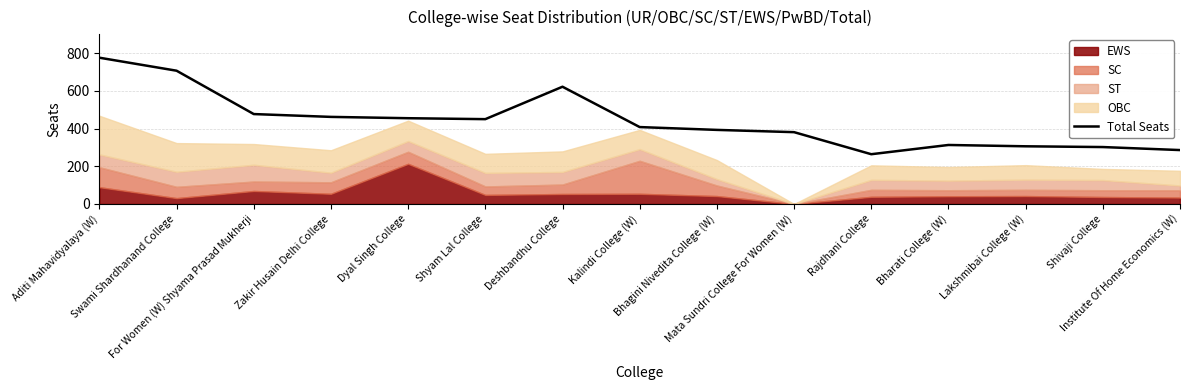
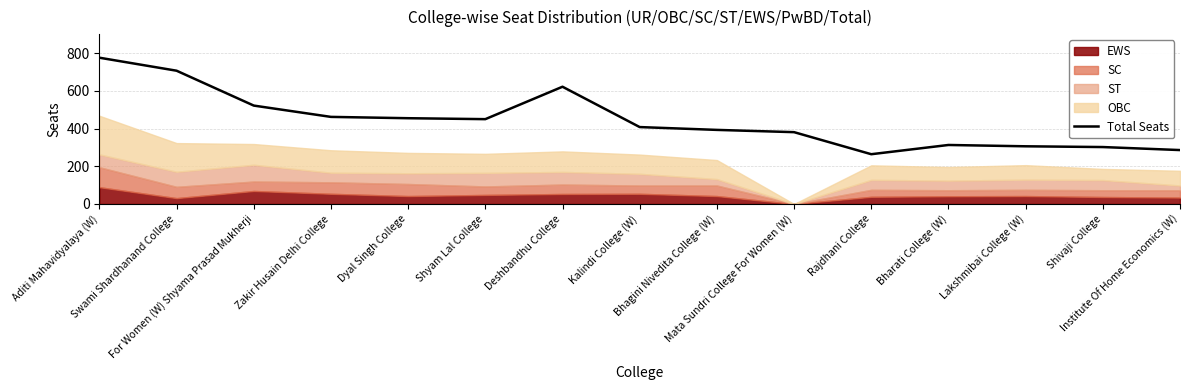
Total Seats, For Women (W) Shyama Prasad Mukherji: 480 -> 520
EWS, Dyal Singh College: 210 -> 40
SC, Kalindi College (W): 180 -> 40
